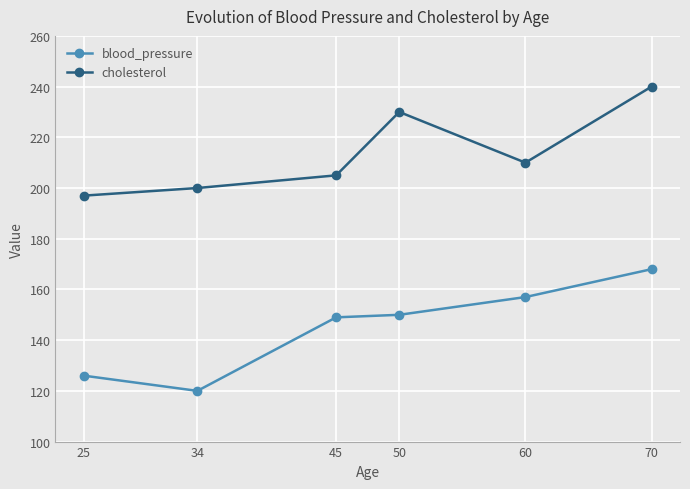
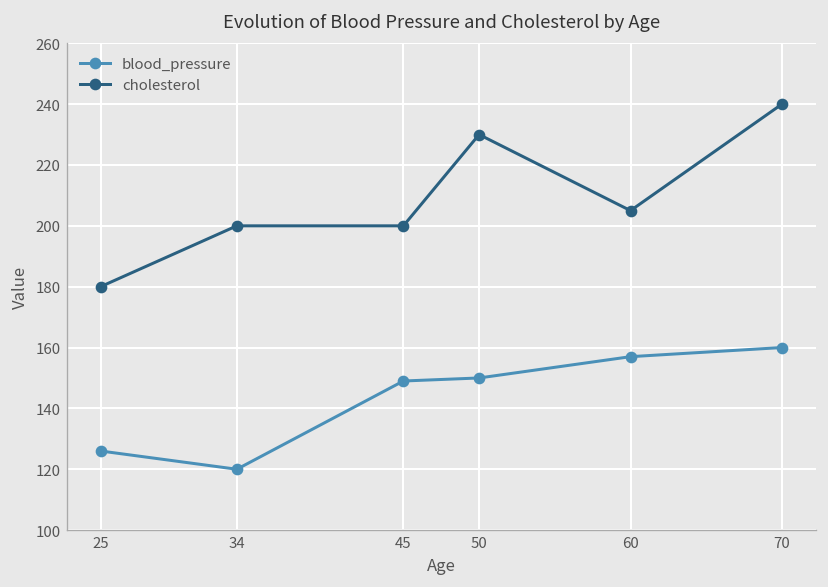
cholesterol, 25: 197 -> 180
cholesterol, 45: 205 -> 200
cholesterol, 60: 210 -> 205
blood_pressure, 70: 168 -> 160
